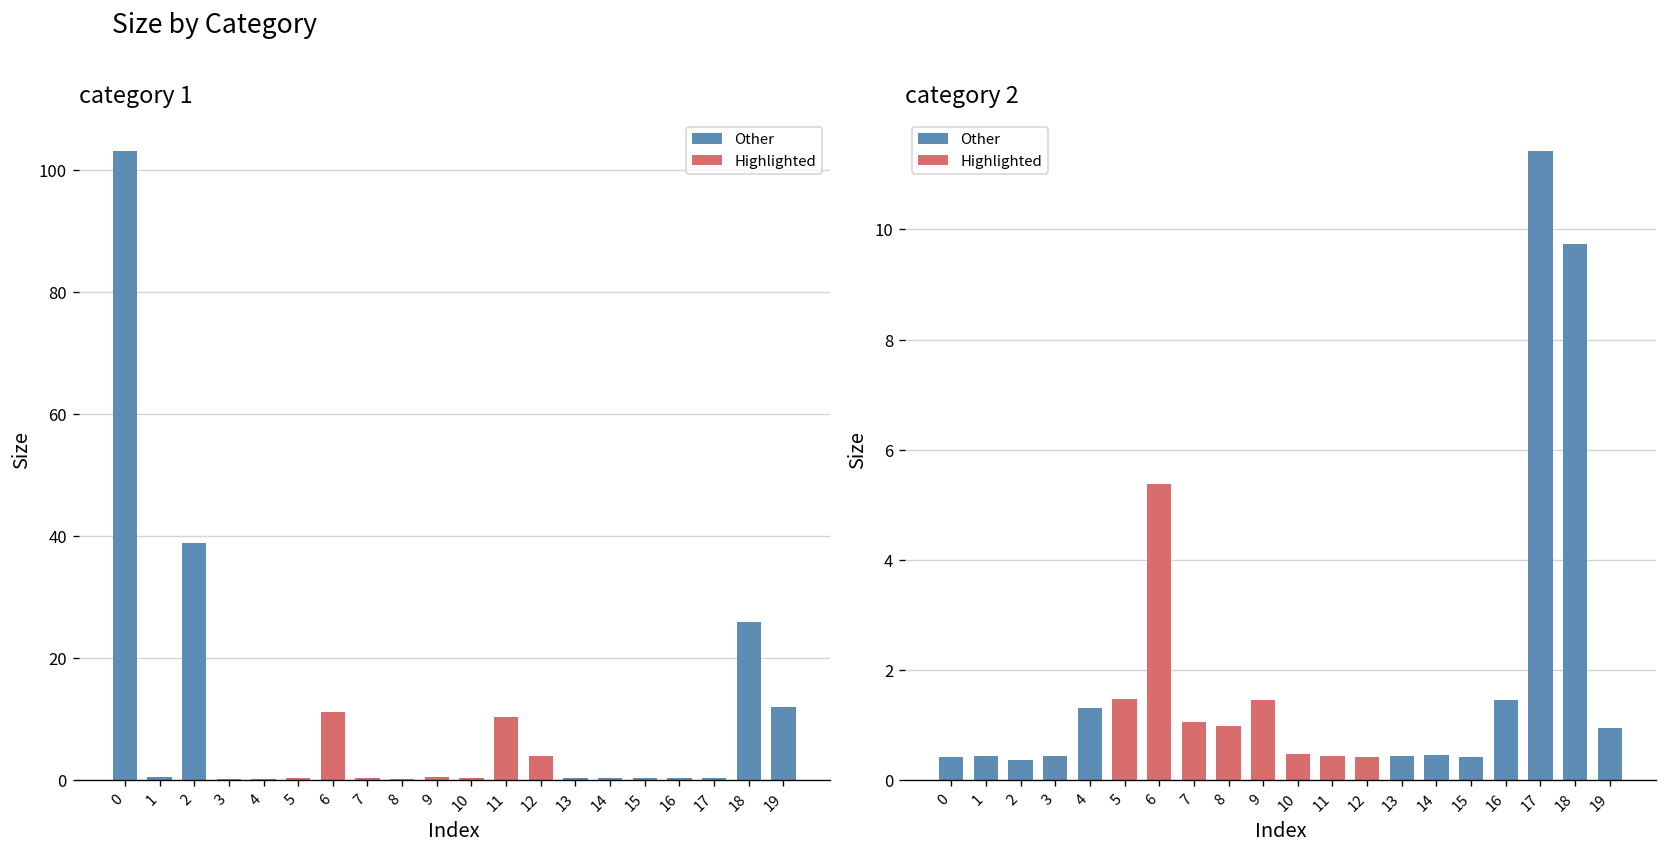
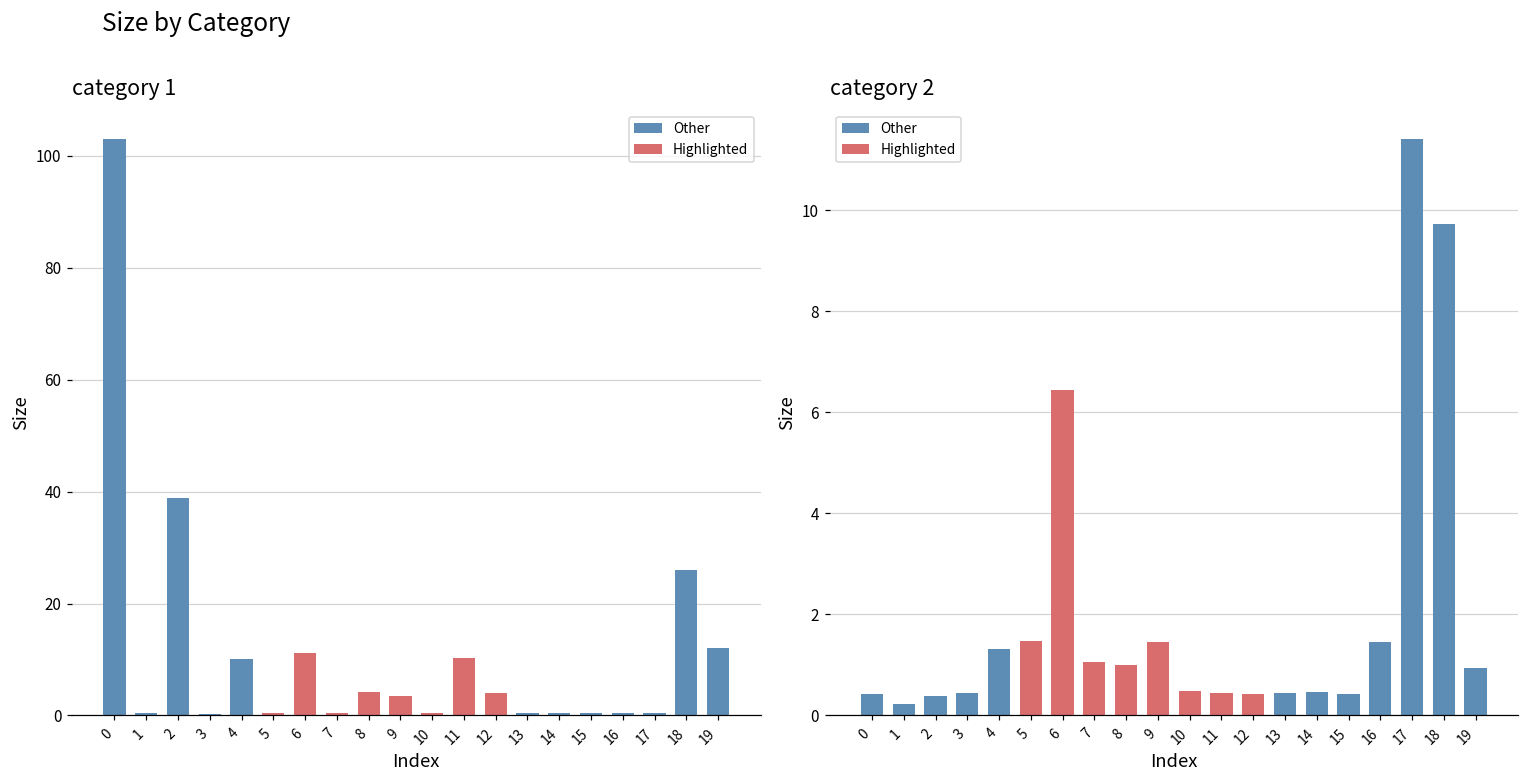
category 1, Other, 4: 0 -> 10
category 1, Highlighted, 8: 0 -> 4
category 1, Highlighted, 9: 0 -> 3
category 2, Other, 1: 0.4 -> 0.2
category 2, Highlighted, 6: 5.4 -> 6.5
